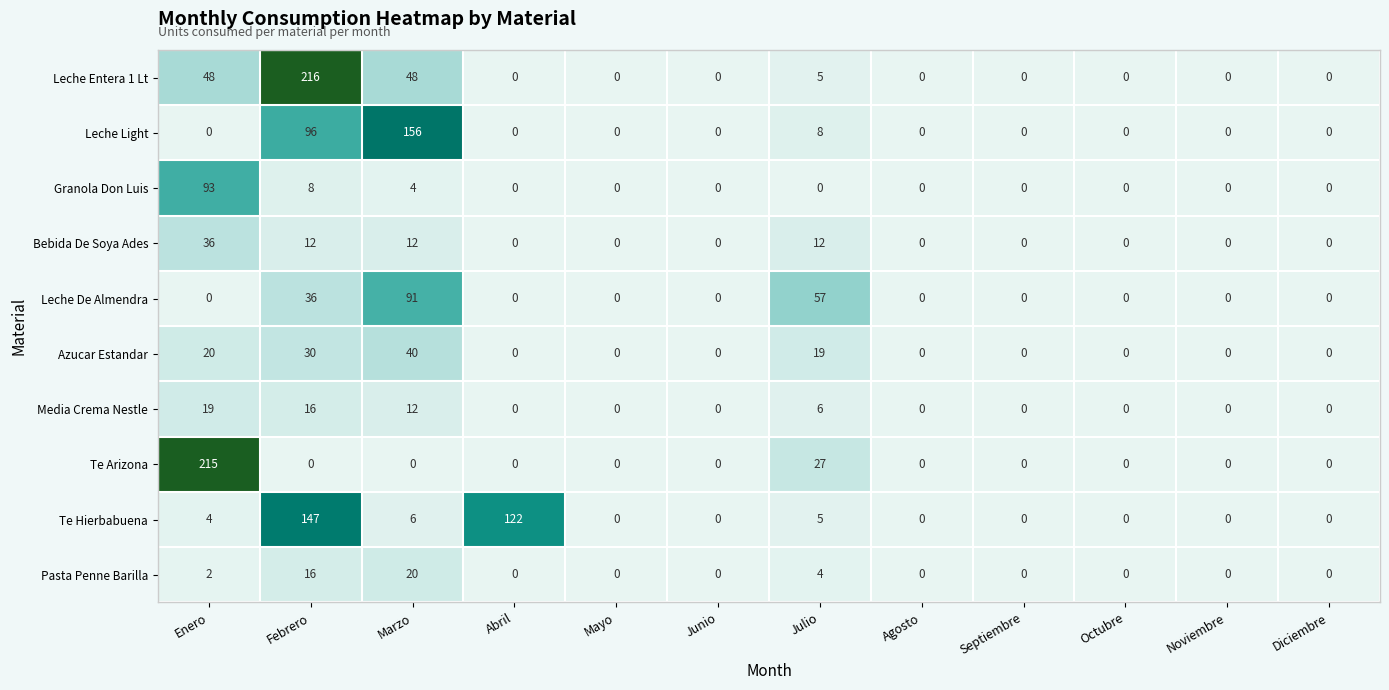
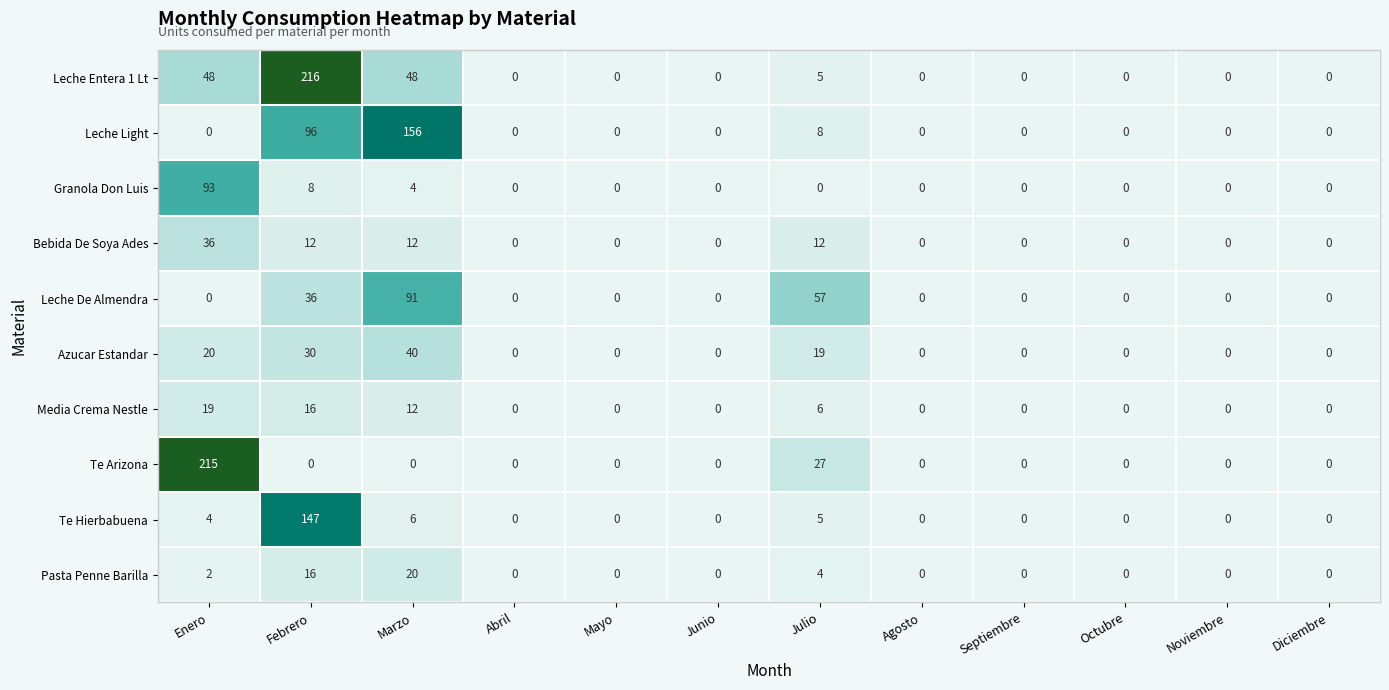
Te Hierbabuena, Abril: 122 -> 0
